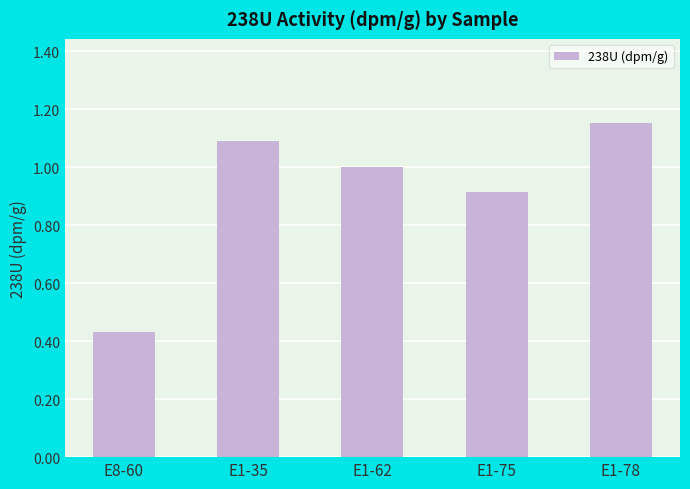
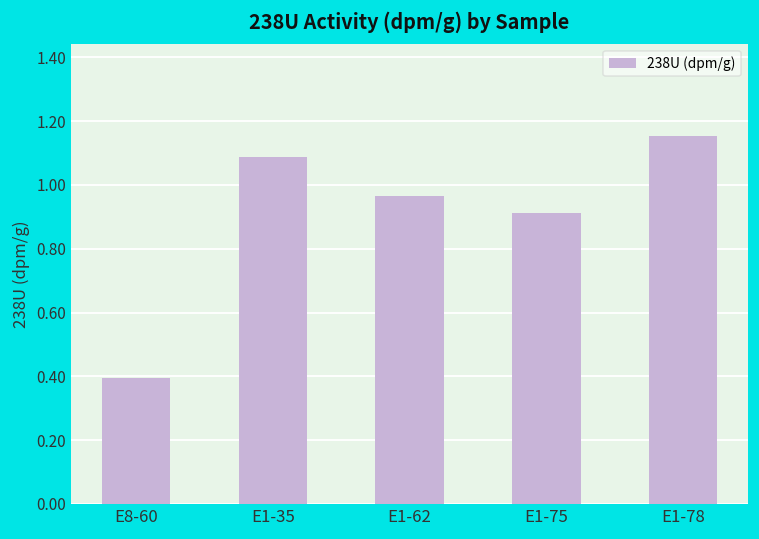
E8-60: 0.43 -> 0.39
E1-62: 1.00 -> 0.97
